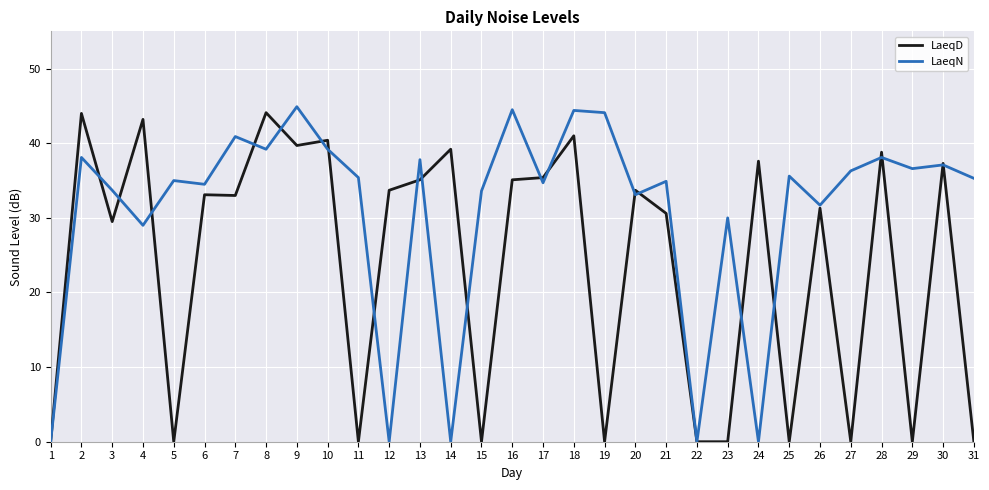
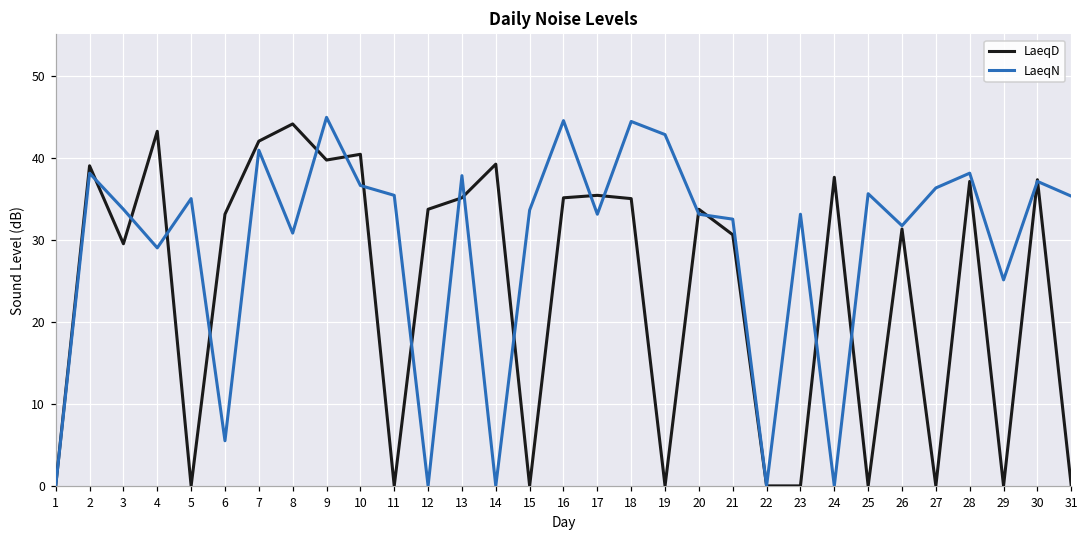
LaeqD, 2: 44 -> 39
LaeqN, 6: 35 -> 6
LaeqD, 7: 33 -> 42
LaeqN, 8: 39 -> 31
LaeqN, 10: 39 -> 37
LaeqN, 17: 35 -> 33
LaeqD, 18: 41 -> 35
LaeqN, 19: 44 -> 43
LaeqN, 21: 35 -> 33
LaeqN, 23: 30 -> 33
LaeqD, 28: 39 -> 37
LaeqN, 29: 37 -> 25
